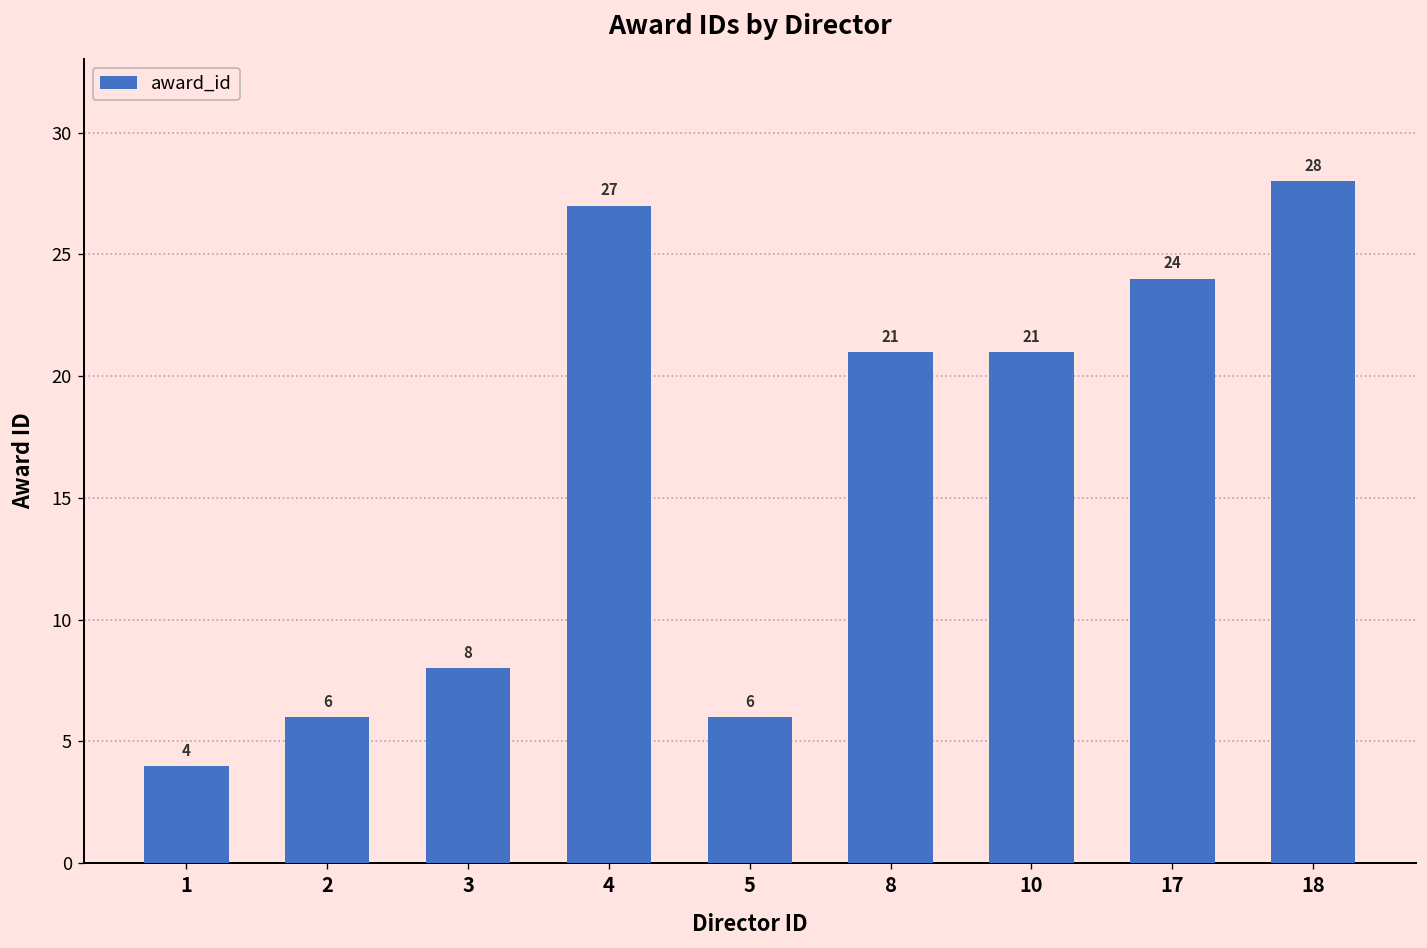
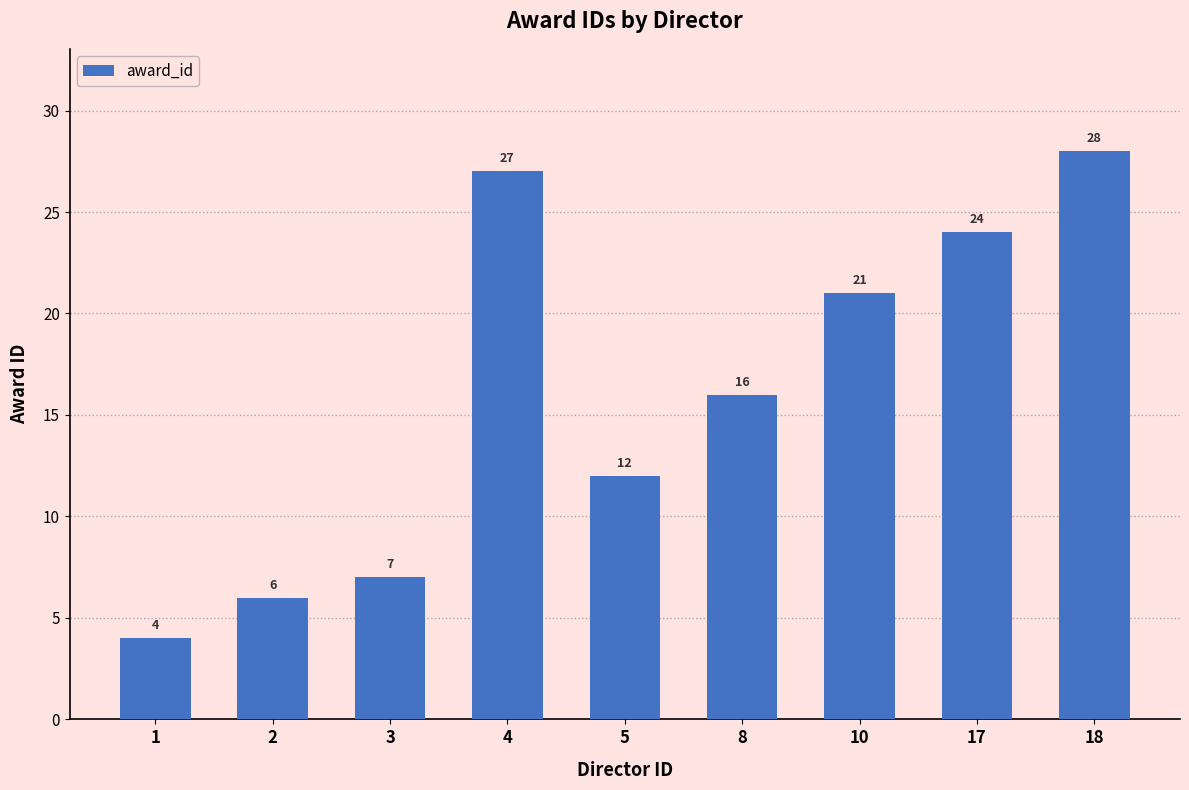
3: 8 -> 7
5: 6 -> 12
8: 21 -> 16
